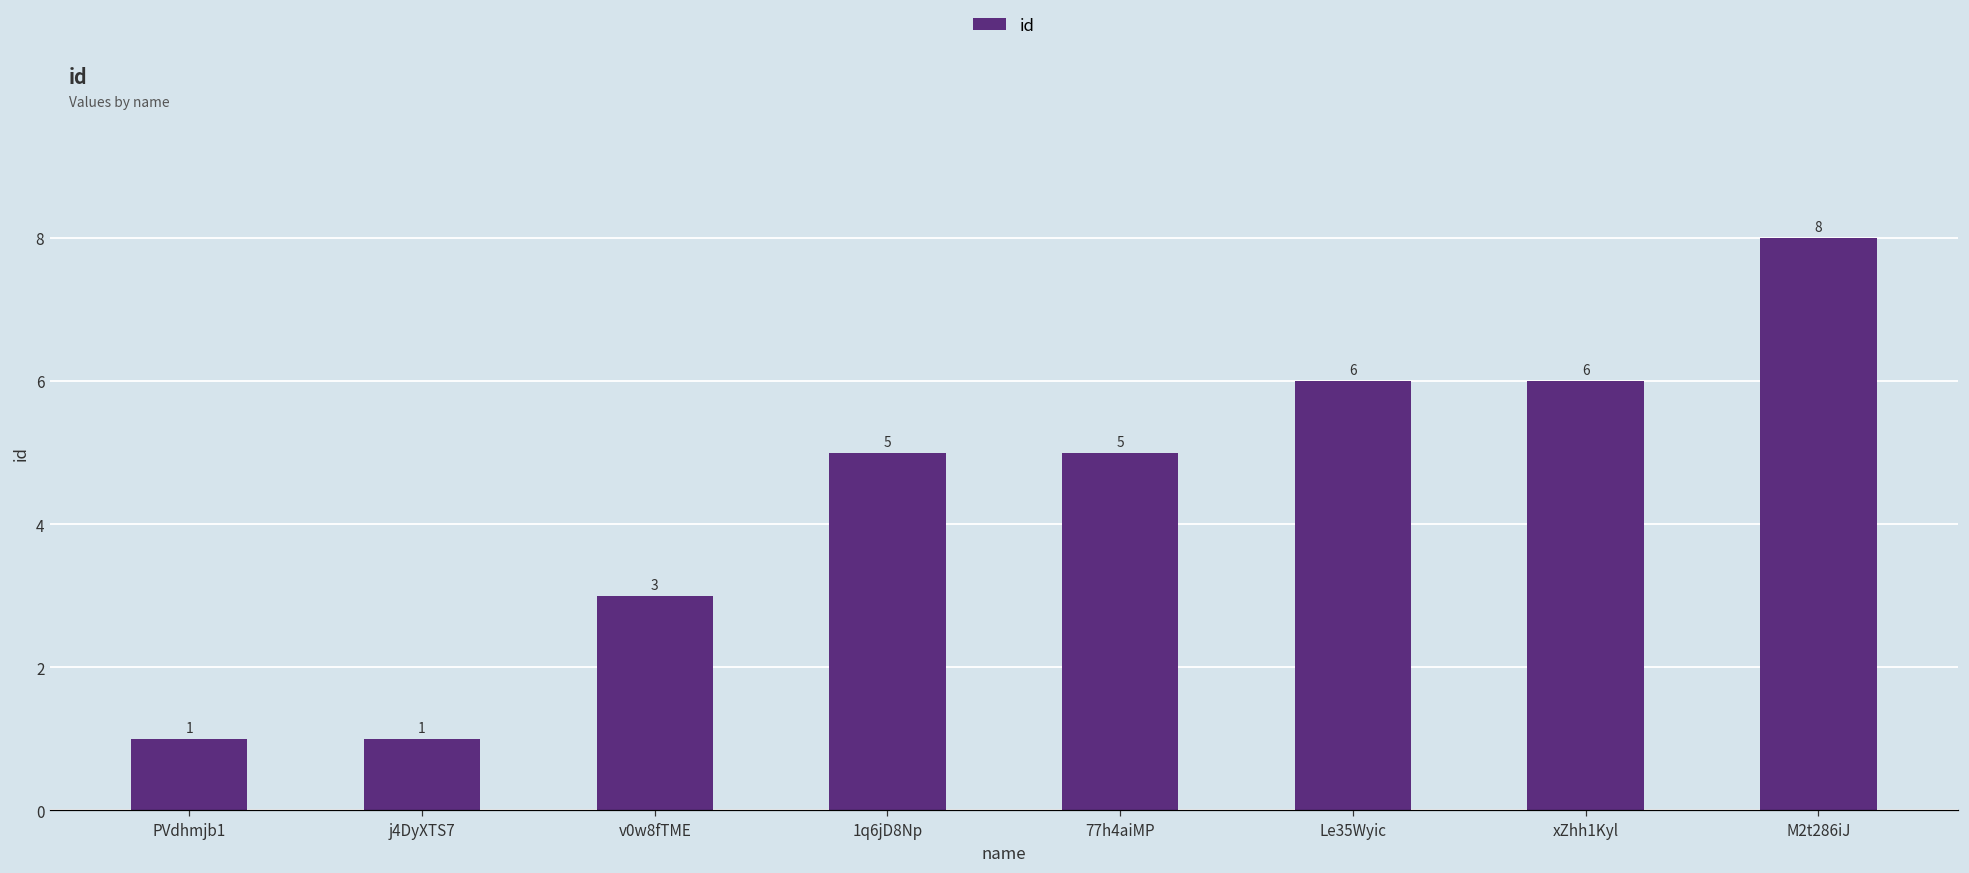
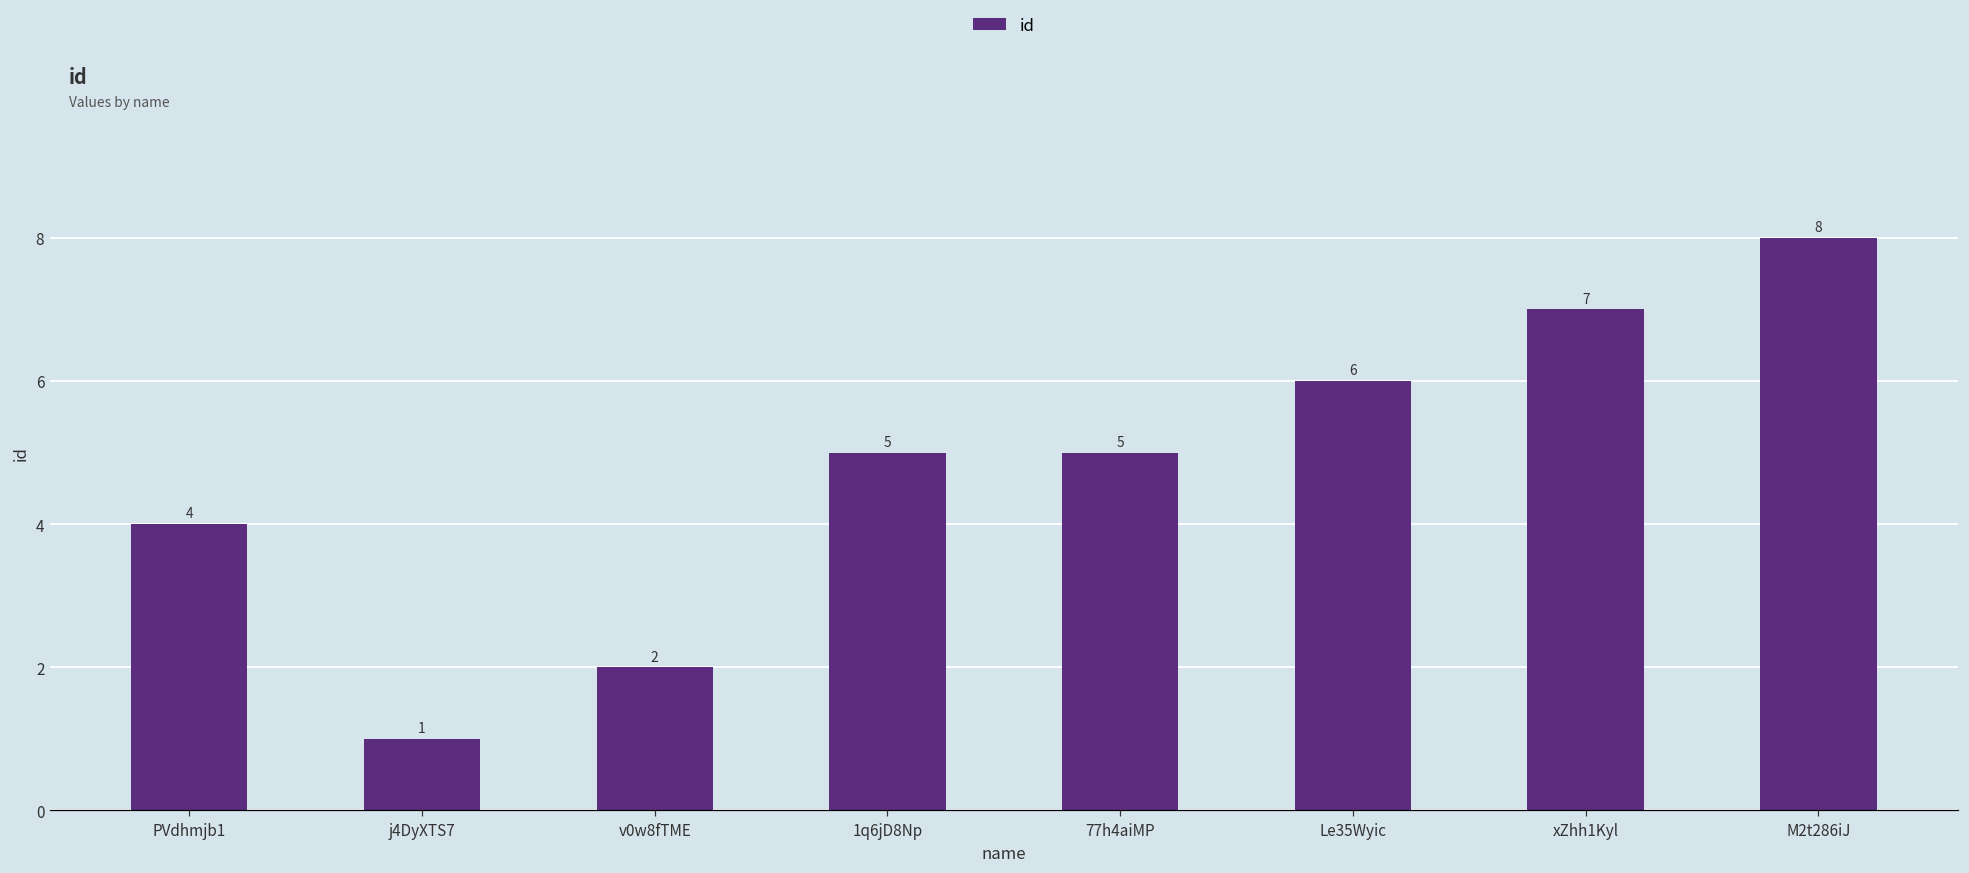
PVdhmjb1: 1 -> 4
v0w8fTME: 3 -> 2
xZhh1Kyl: 6 -> 7
